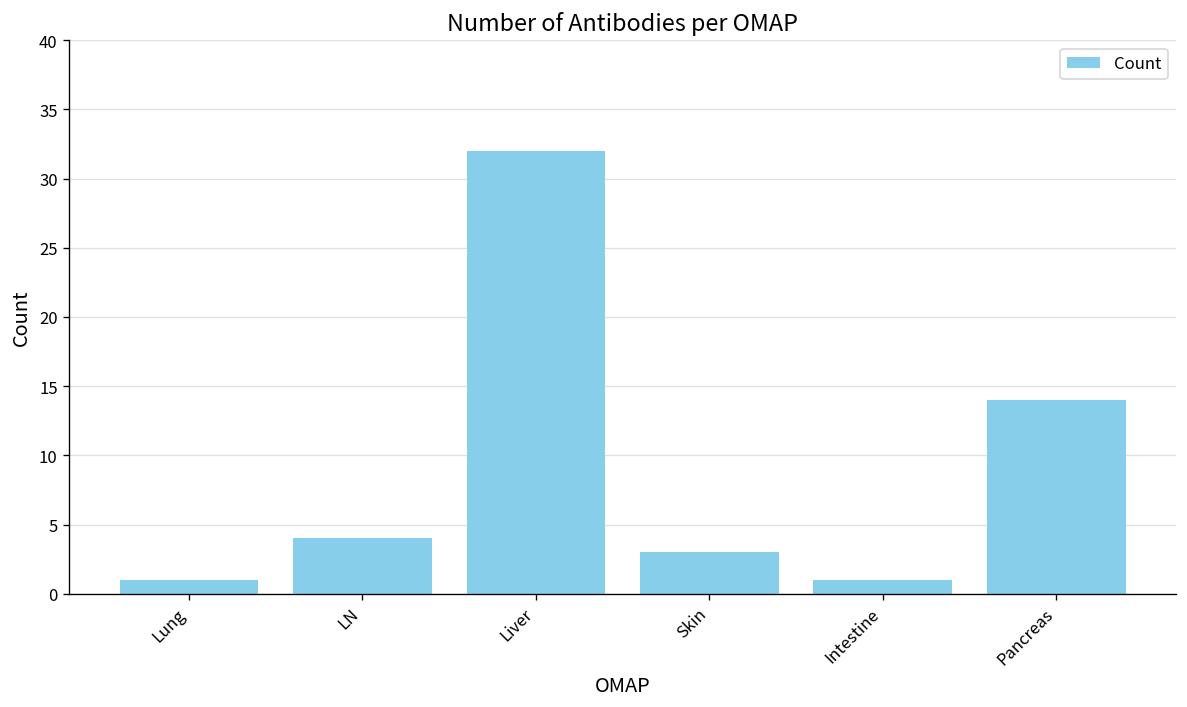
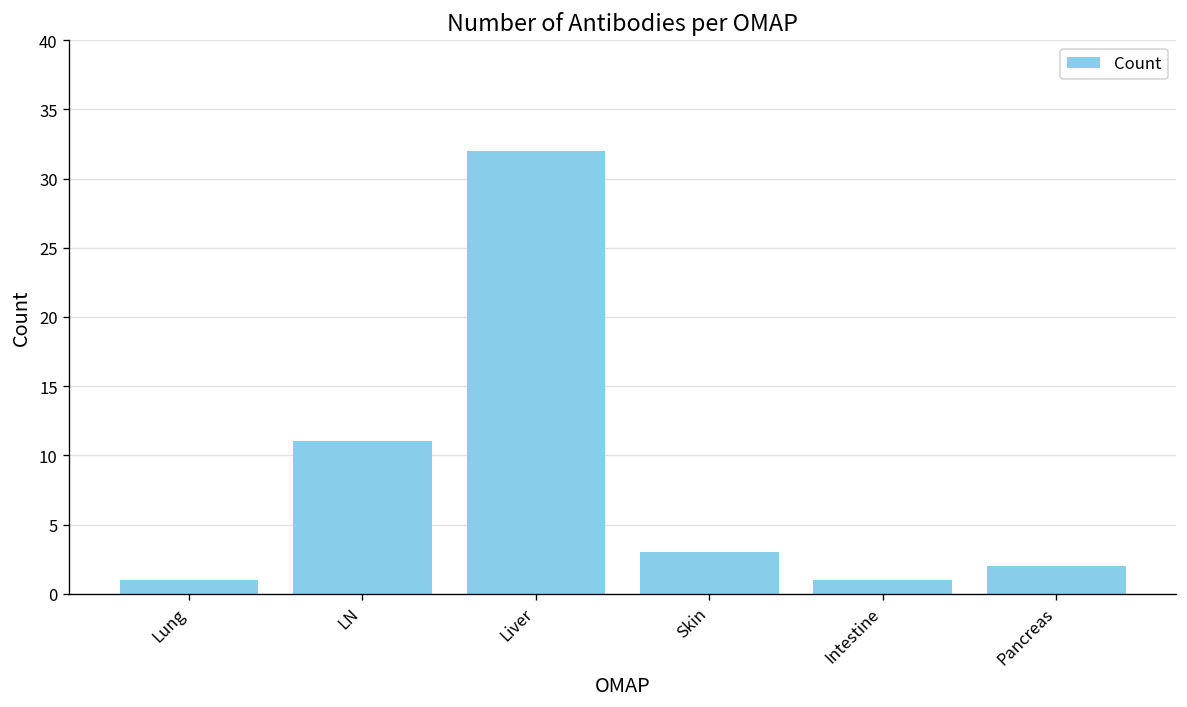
LN: 4 -> 11
Pancreas: 14 -> 2
